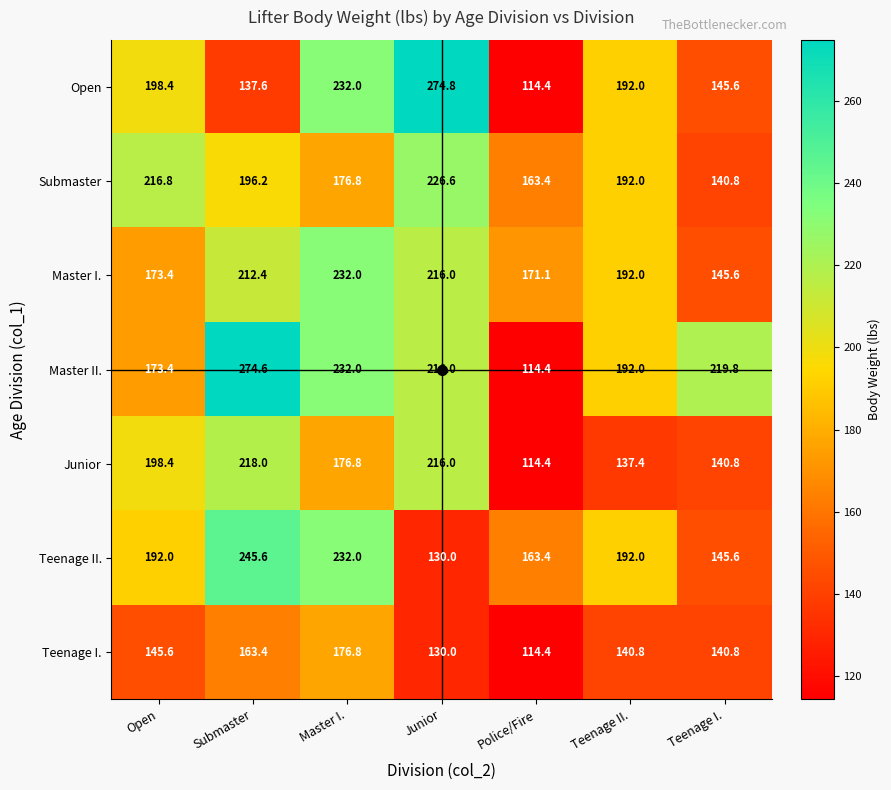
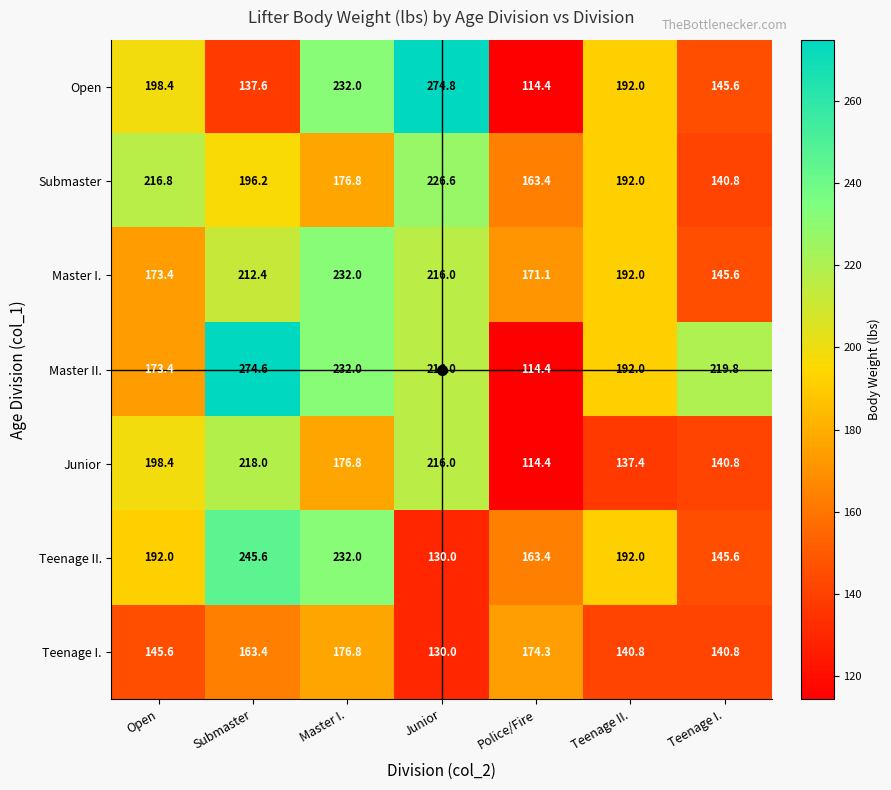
Teenage I., Police/Fire: 114.4 -> 174.3
